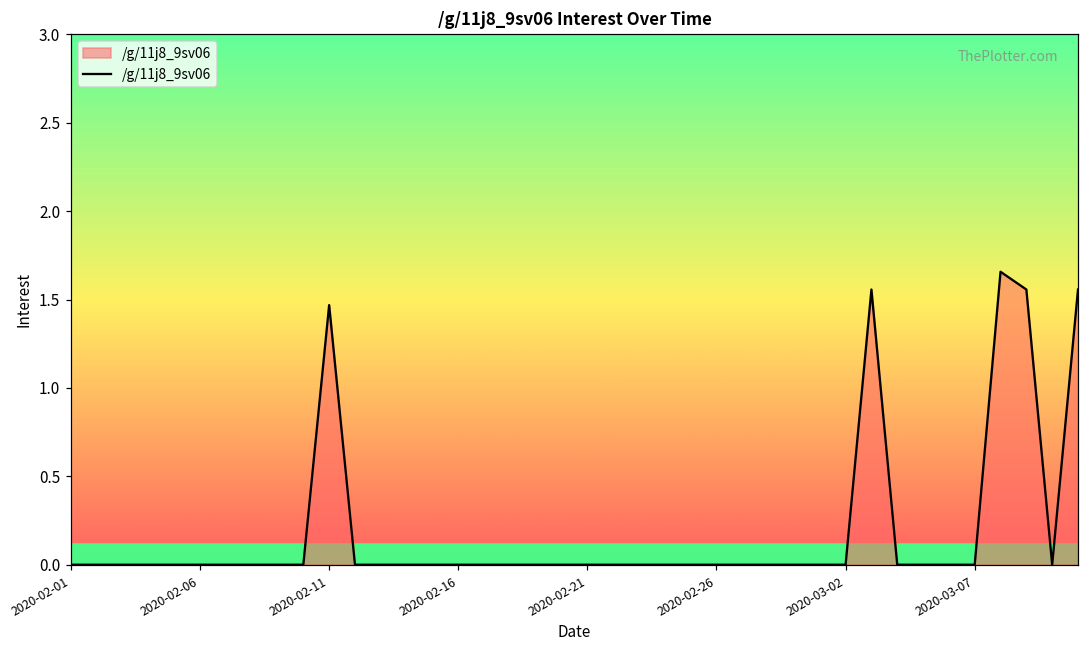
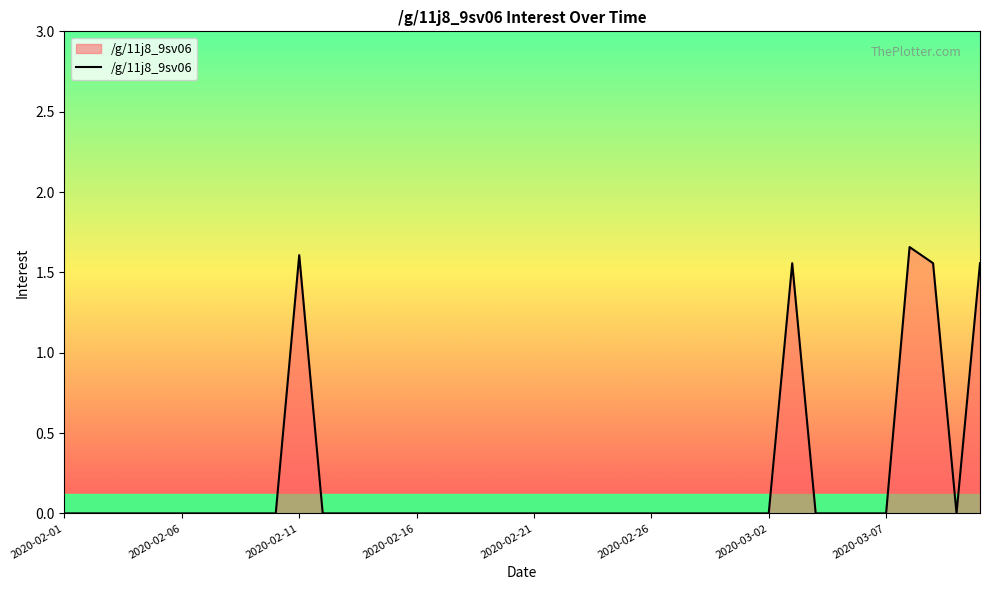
2020-02-11: 1.47 -> 1.61
